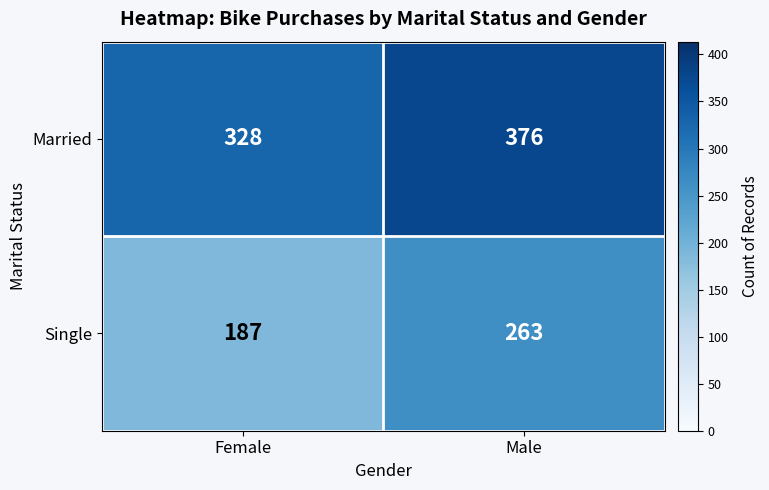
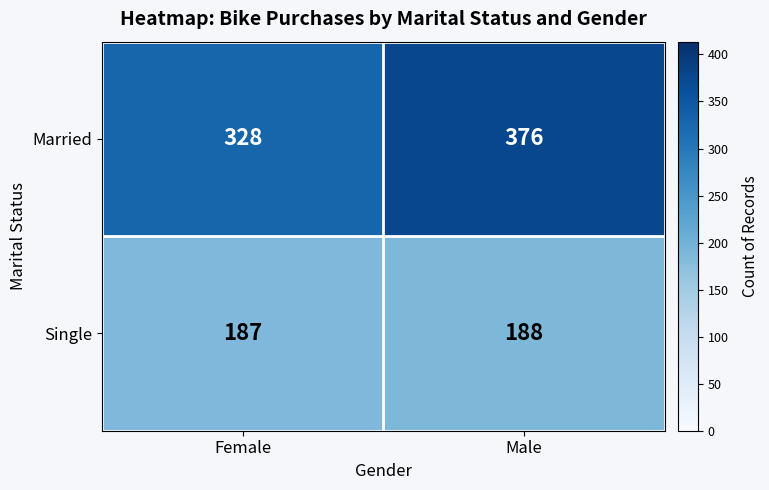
Single, Male: 263 -> 188
